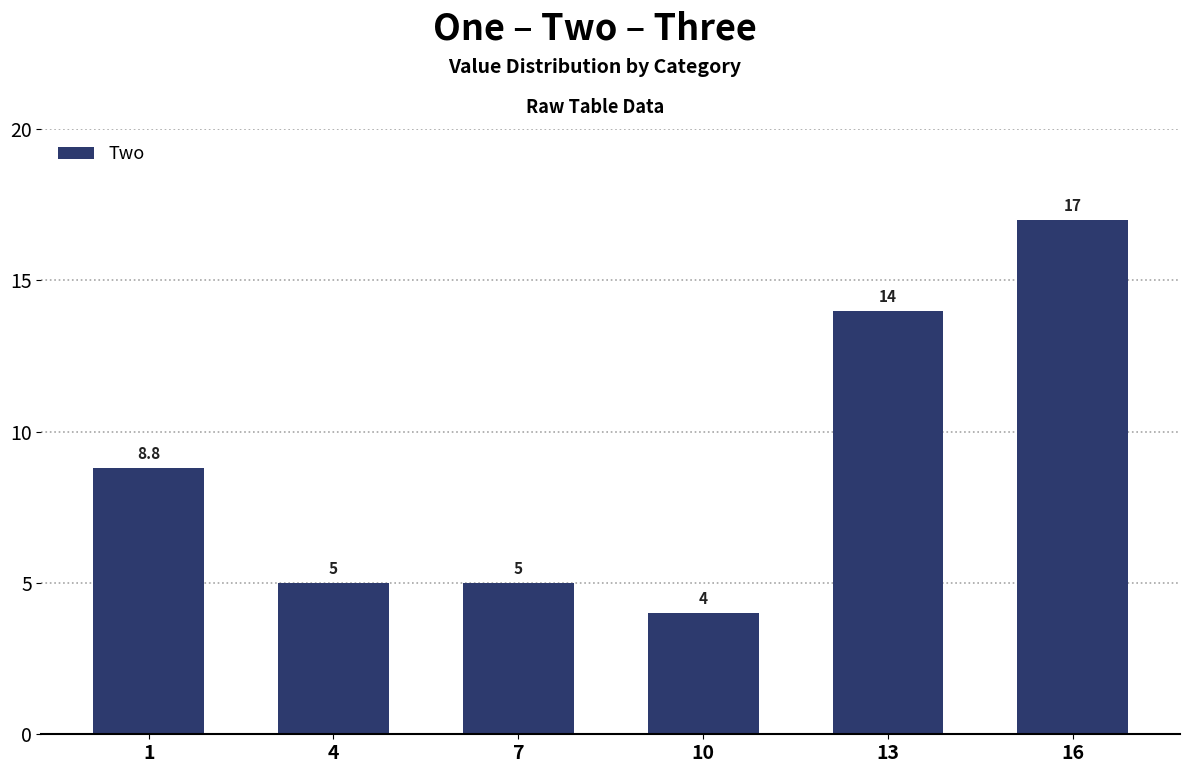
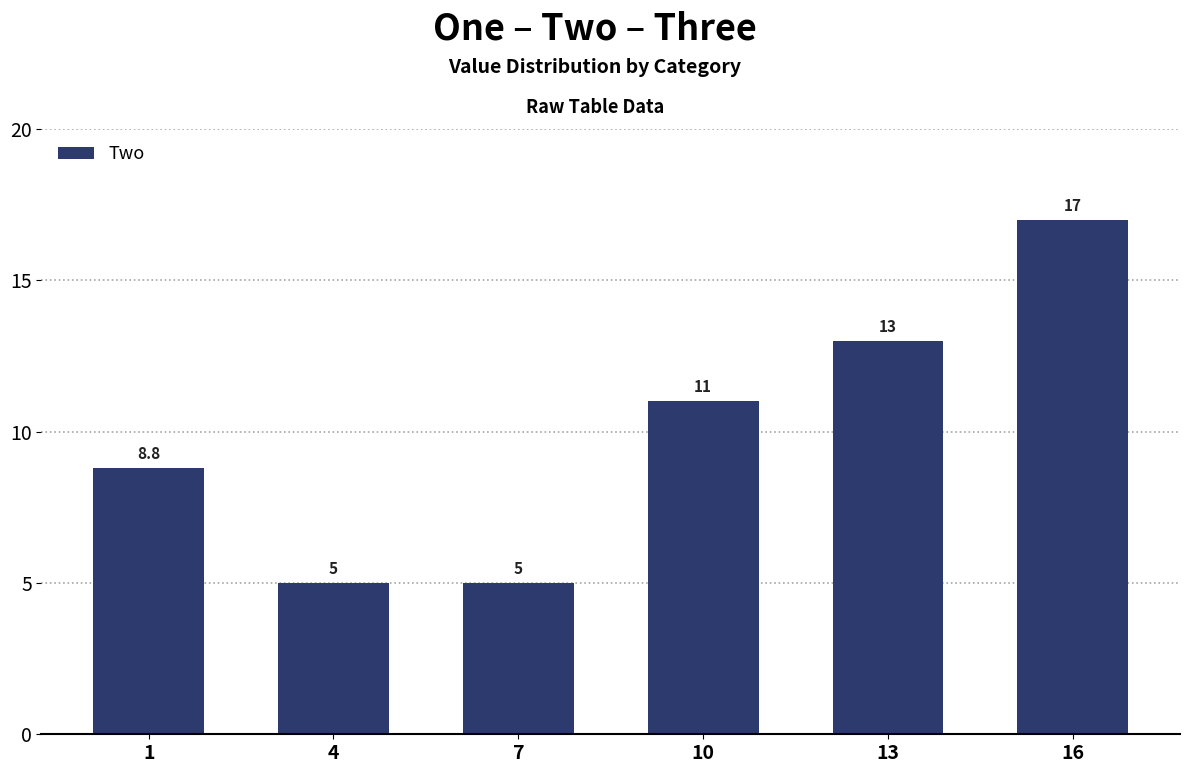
10: 4 -> 11
13: 14 -> 13
